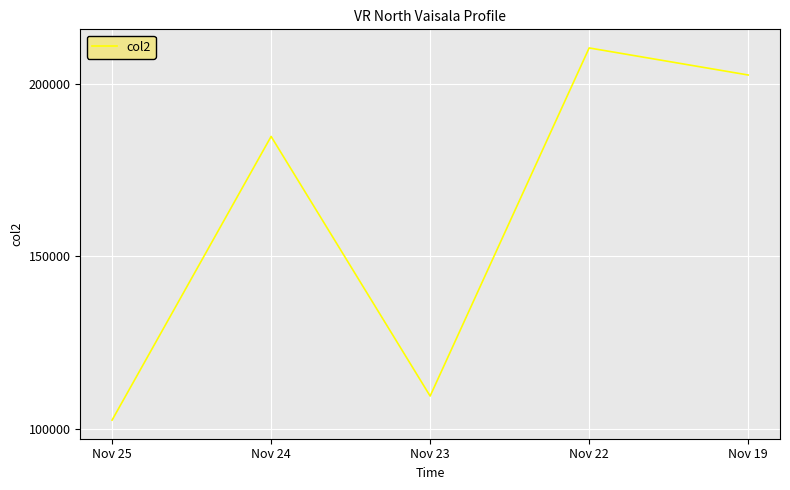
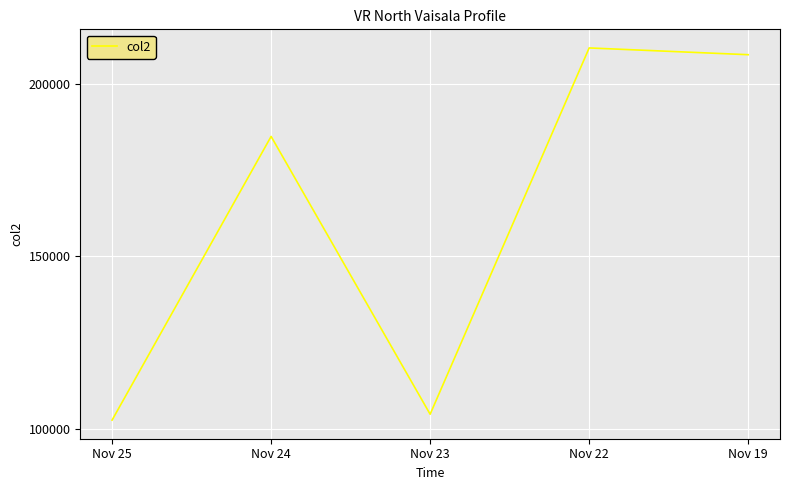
Nov 23: 109000 -> 104000
Nov 19: 203000 -> 208000
